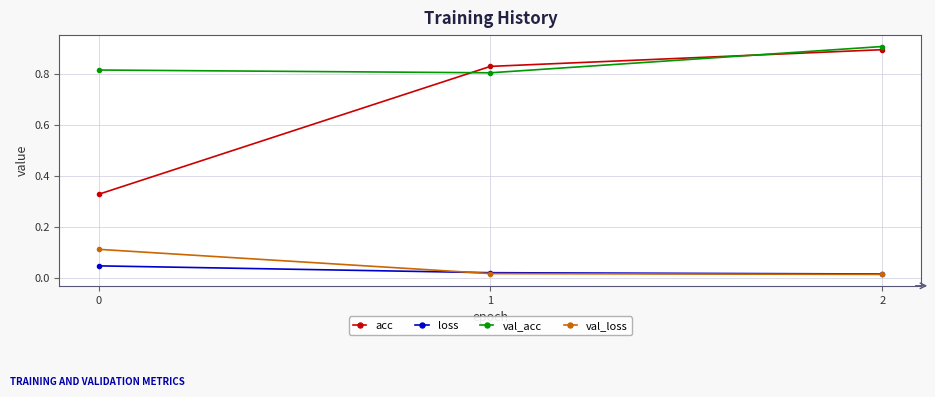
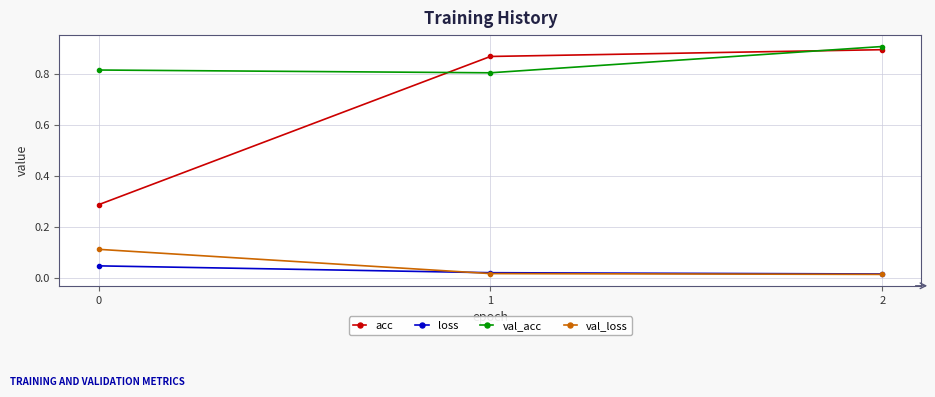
acc, 0: 0.33 -> 0.29
acc, 1: 0.83 -> 0.87
